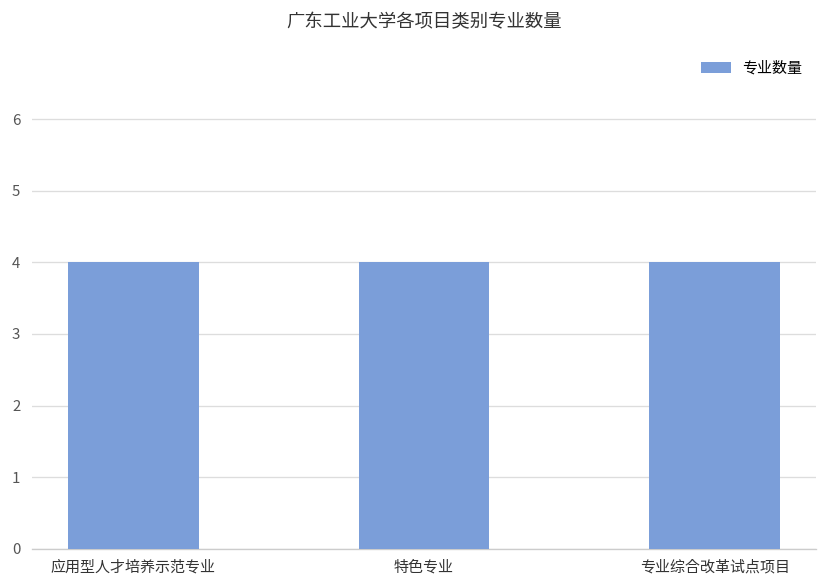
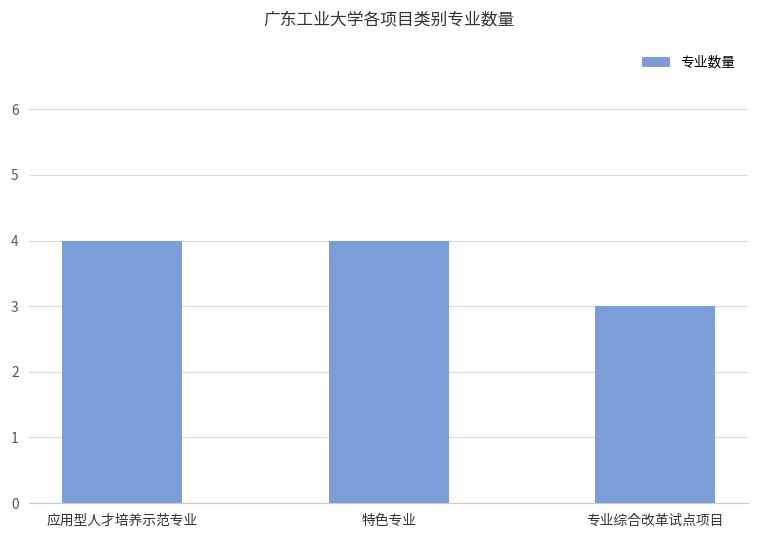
专业综合改革试点项目: 4 -> 3
